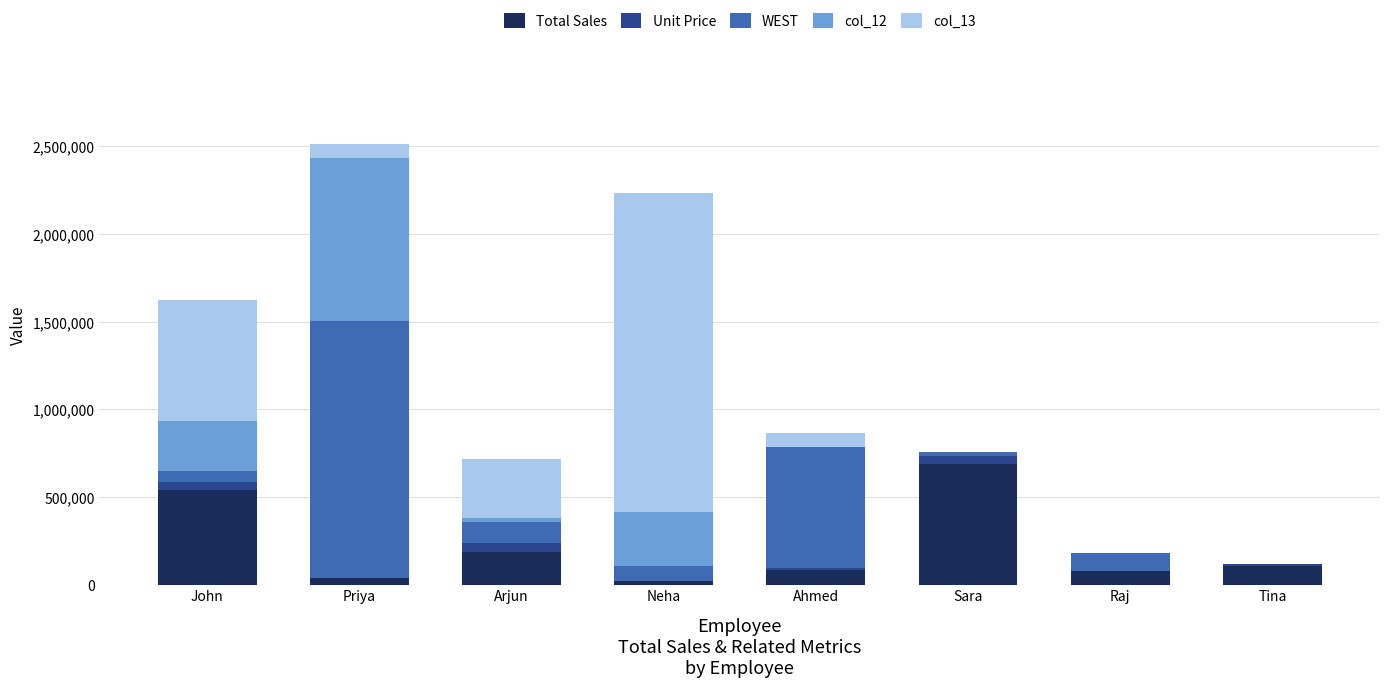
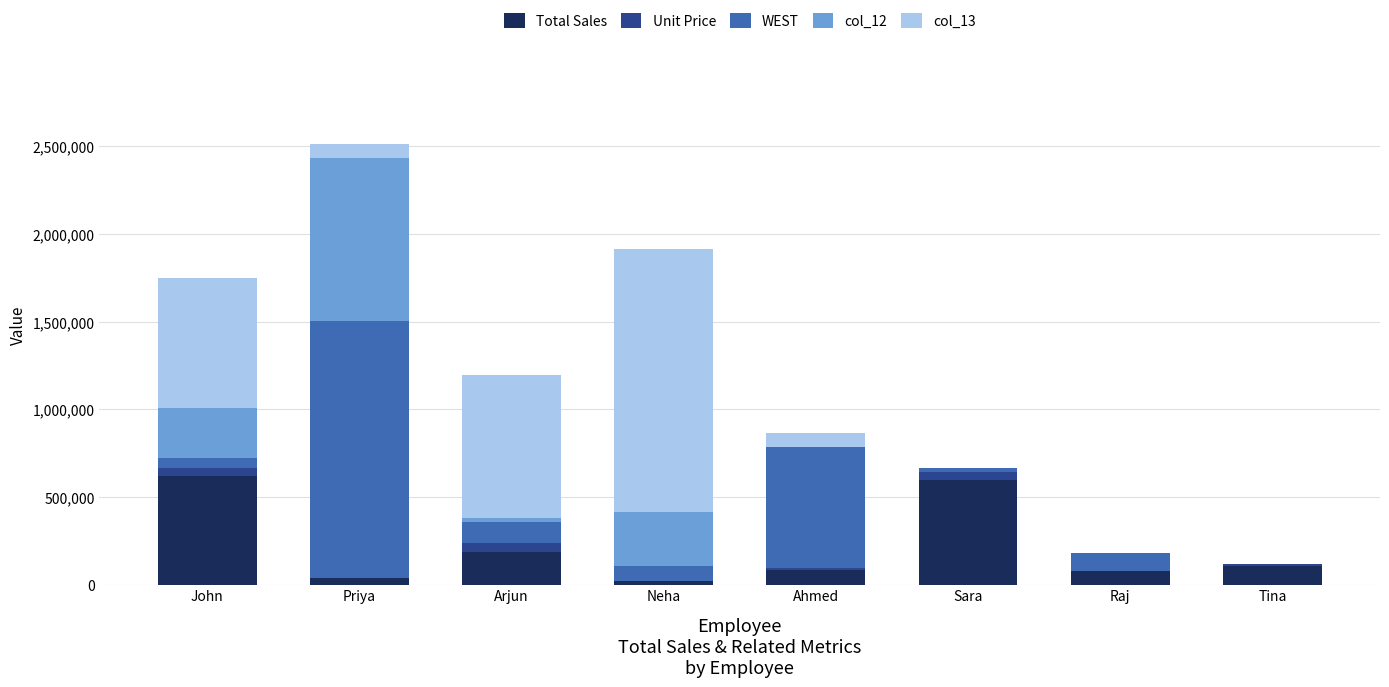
Total Sales, John: 540,000 -> 620,000
col_13, John: 690,000 -> 740,000
col_13, Arjun: 340,000 -> 810,000
col_13, Neha: 1,820,000 -> 1,500,000
Total Sales, Sara: 690,000 -> 600,000
